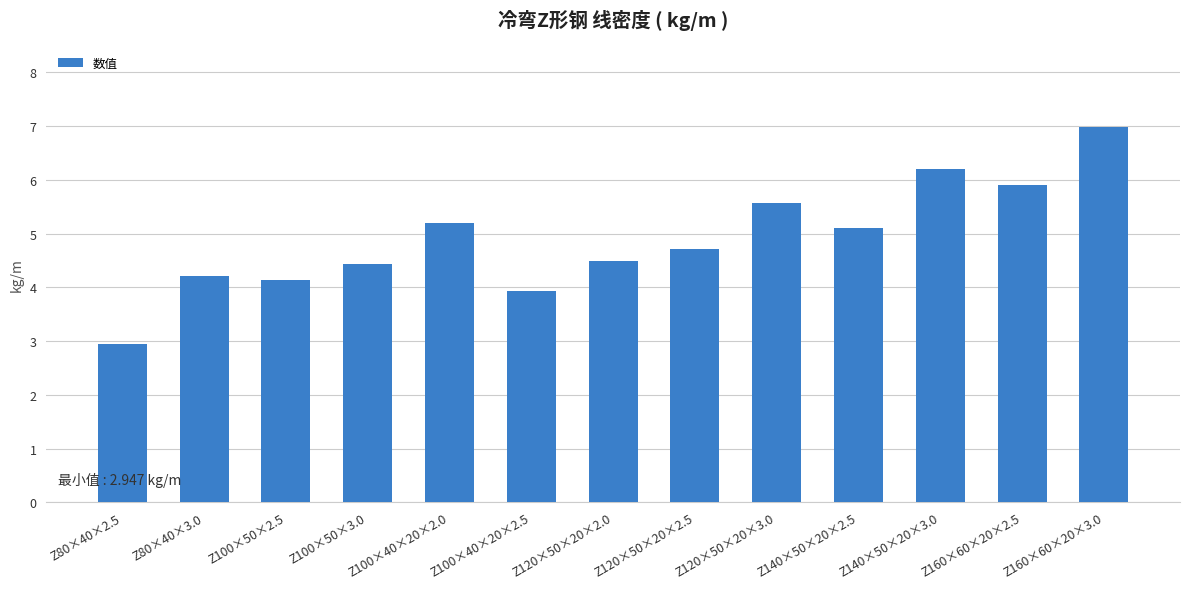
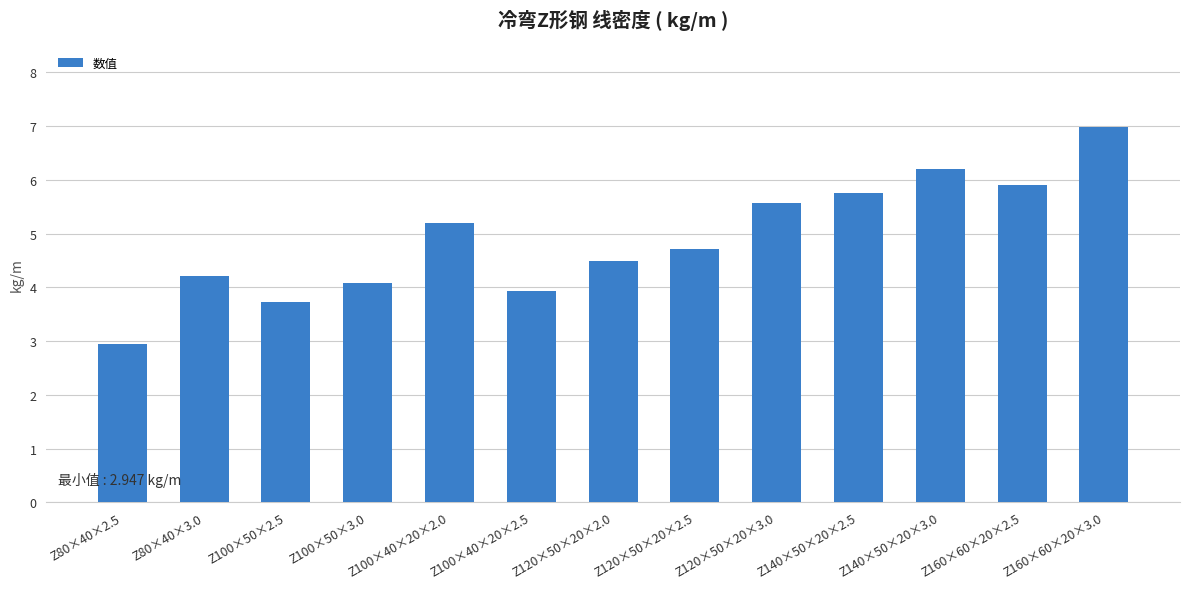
Z100×50×2.5: 4.1 -> 3.7
Z100×50×3.0: 4.4 -> 4.1
Z140×50×20×2.5: 5.1 -> 5.8
